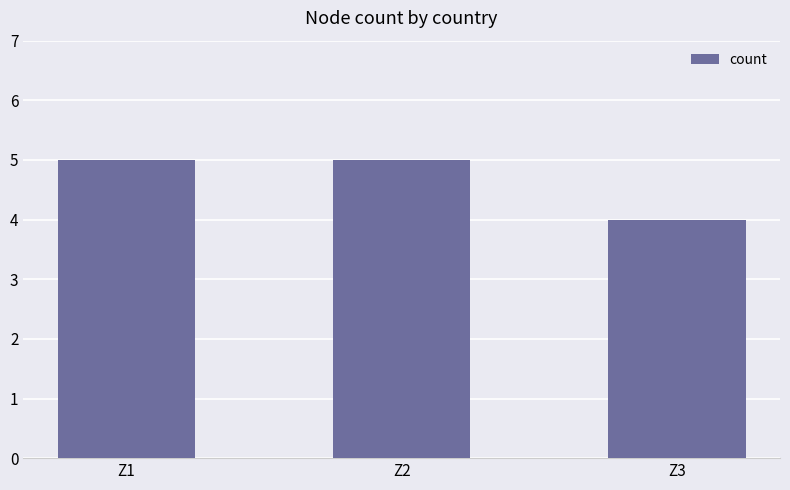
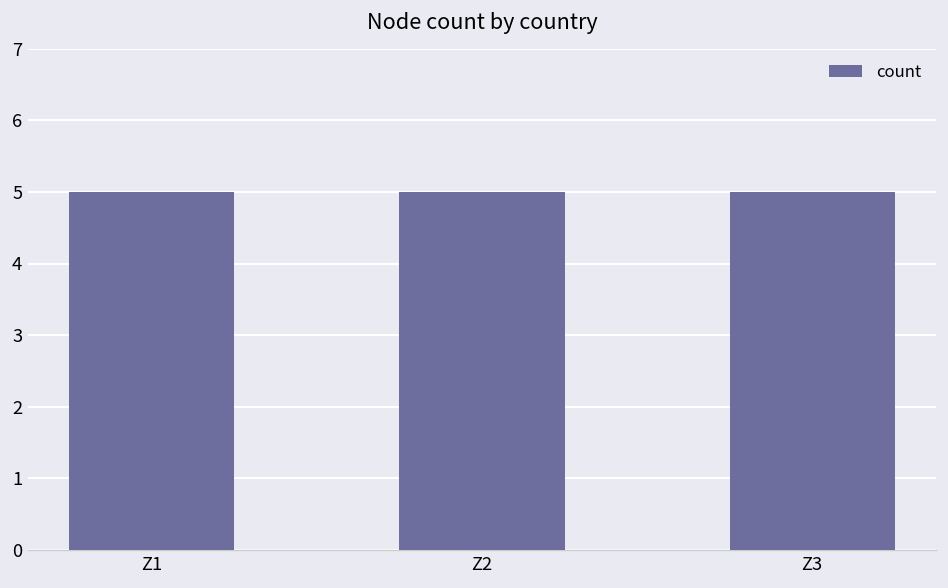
Z3: 4 -> 5
